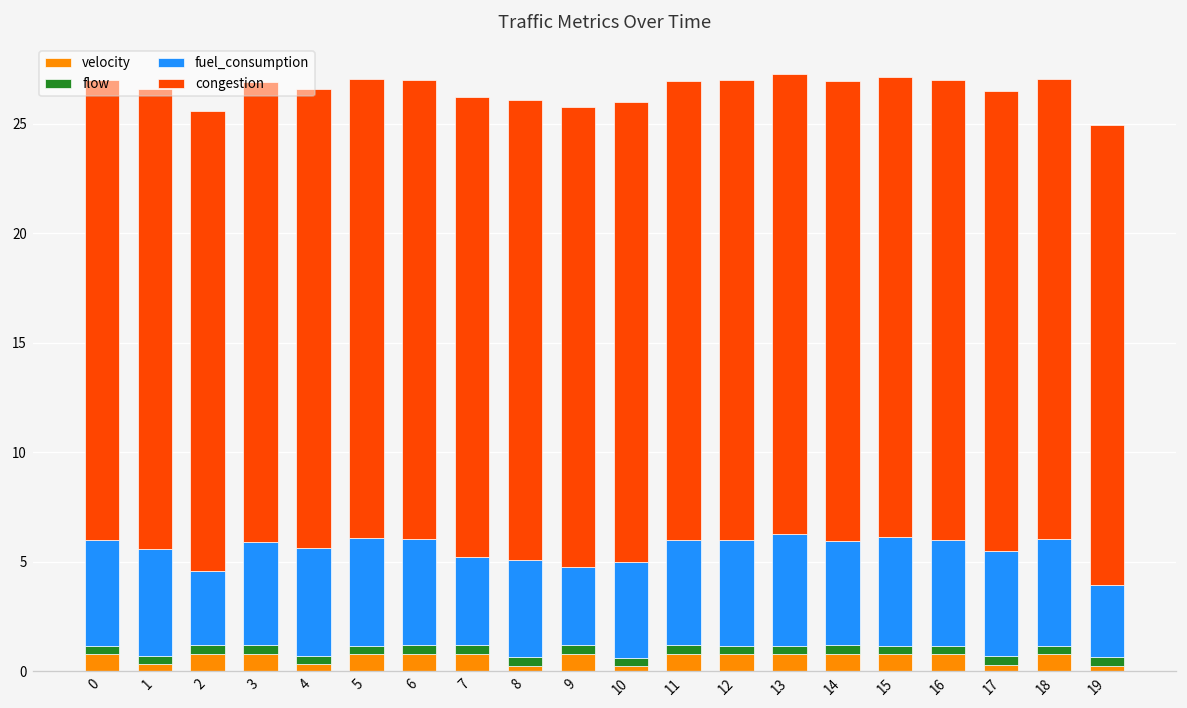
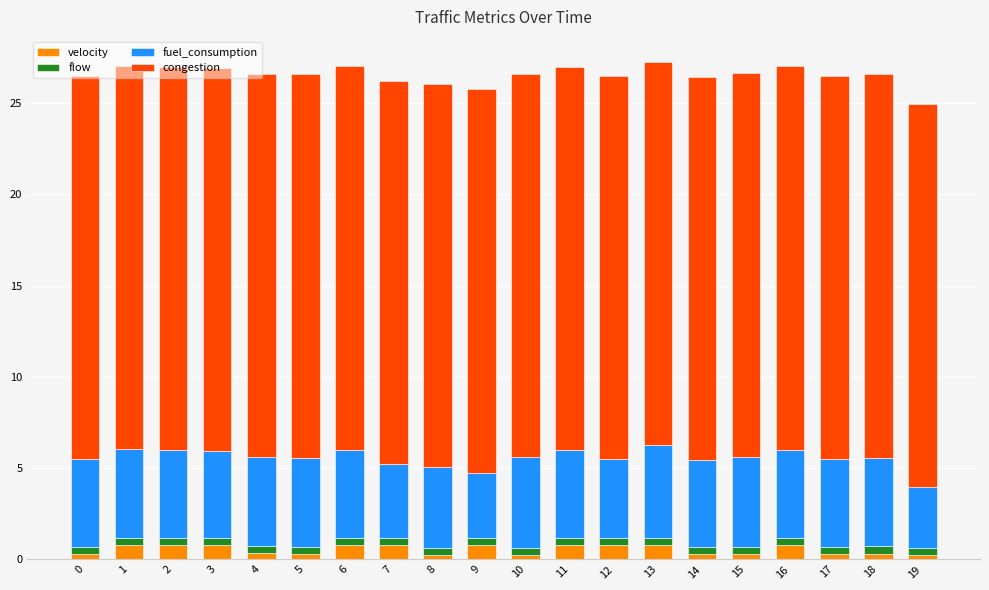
velocity, 0: 0.8 -> 0.3
velocity, 1: 0.3 -> 0.8
fuel_consumption, 2: 3.4 -> 4.8
velocity, 5: 0.8 -> 0.3
fuel_consumption, 10: 4.4 -> 5.0
fuel_consumption, 12: 4.8 -> 4.3
velocity, 14: 0.8 -> 0.3
velocity, 15: 0.8 -> 0.3
velocity, 18: 0.8 -> 0.3
